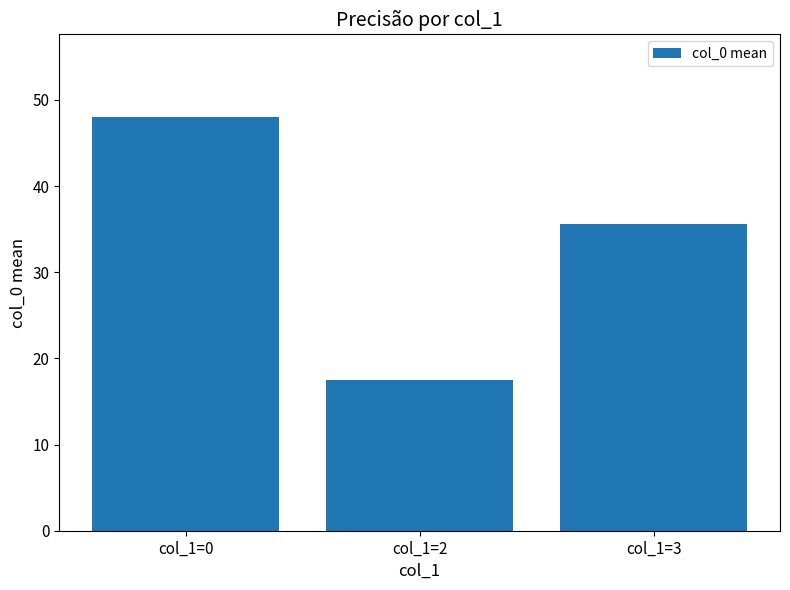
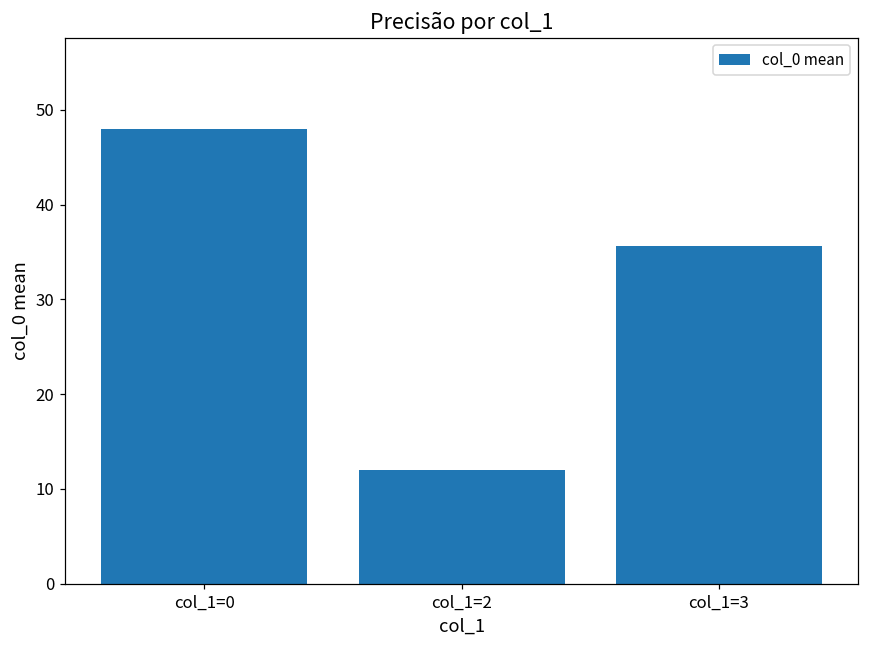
col_1=2: 18 -> 12
